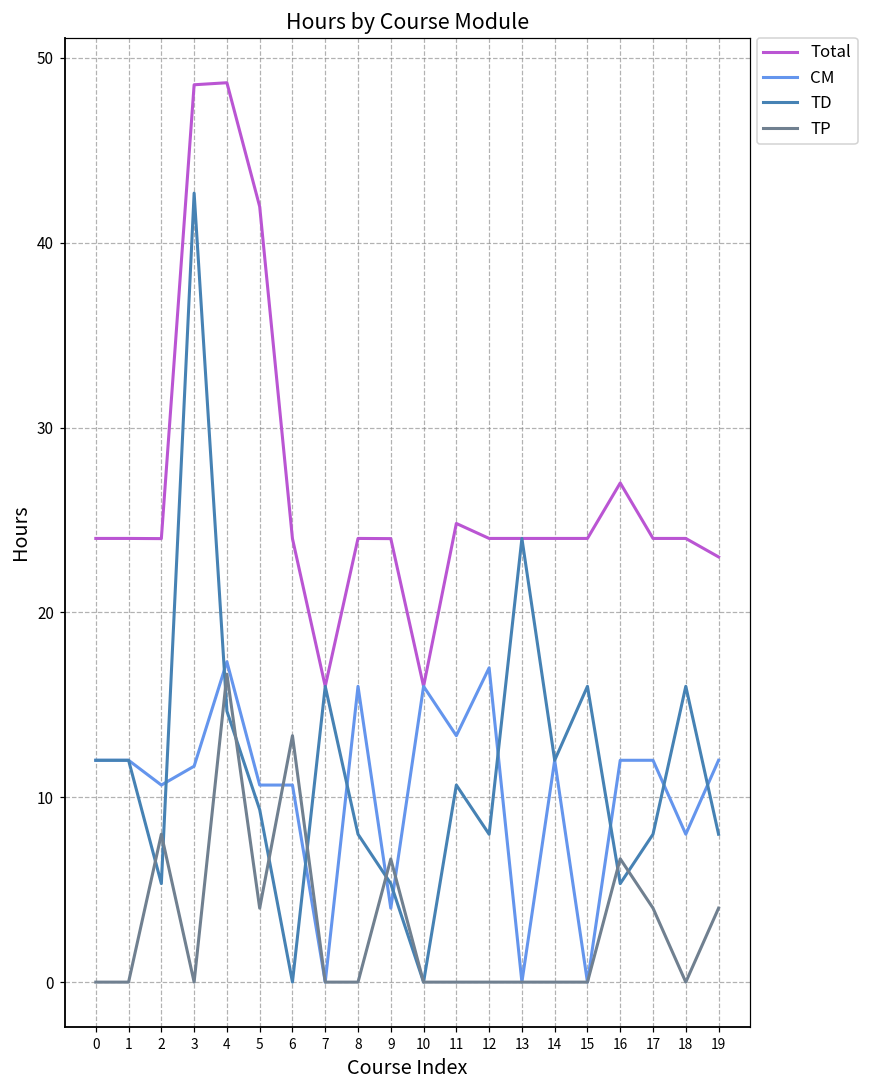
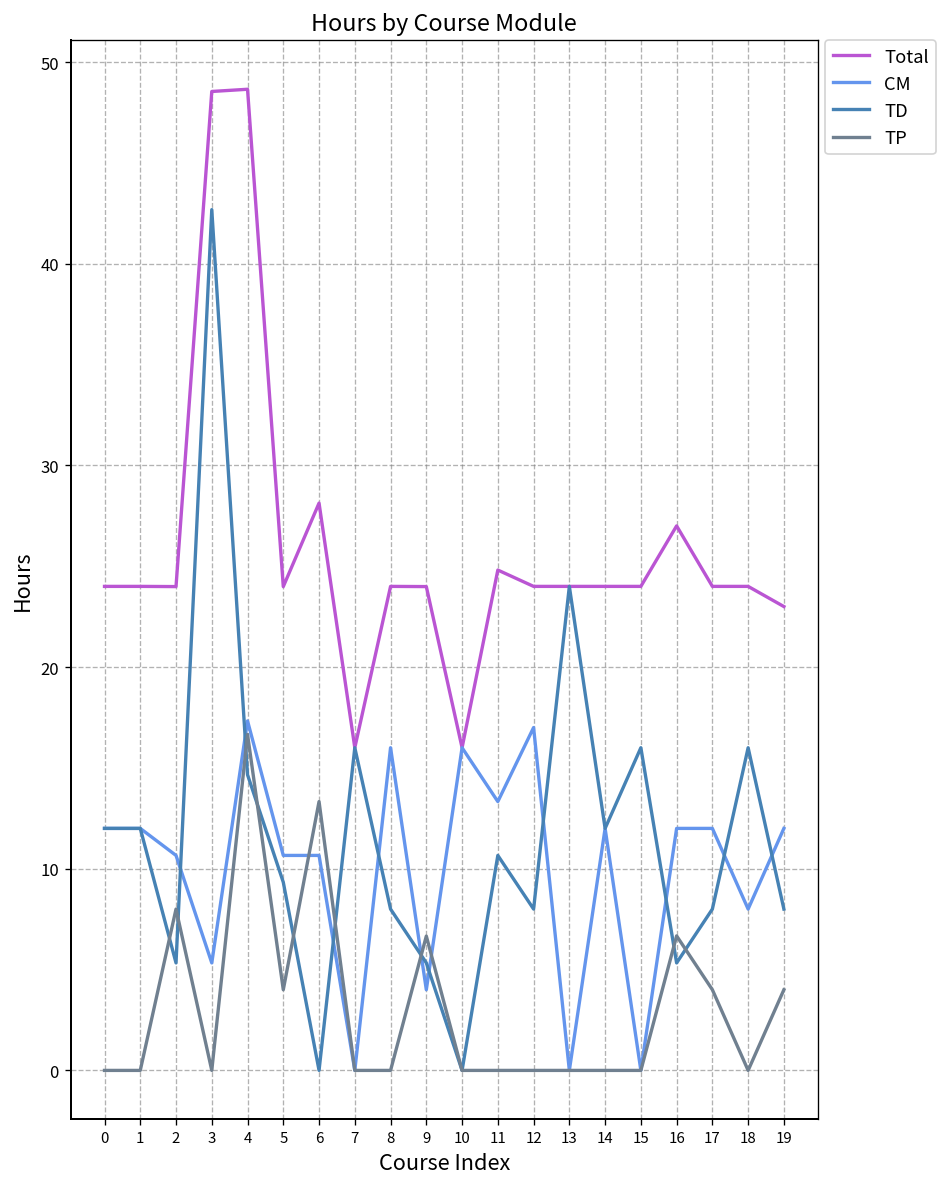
CM, 3: 11.7 -> 5.3
Total, 5: 42.0 -> 24.0
Total, 6: 24.0 -> 28.1
